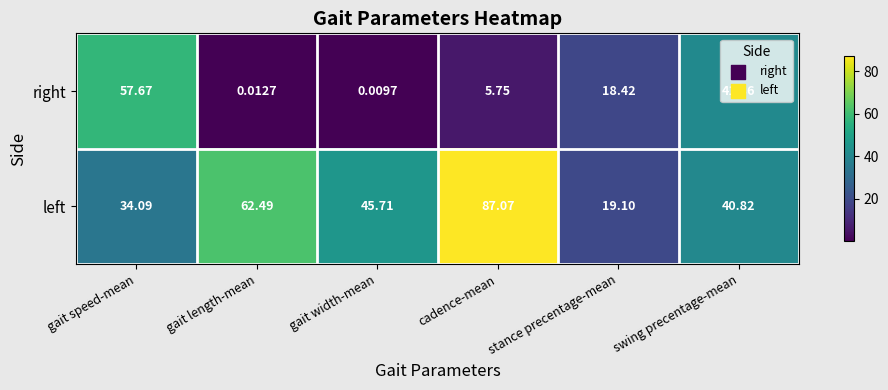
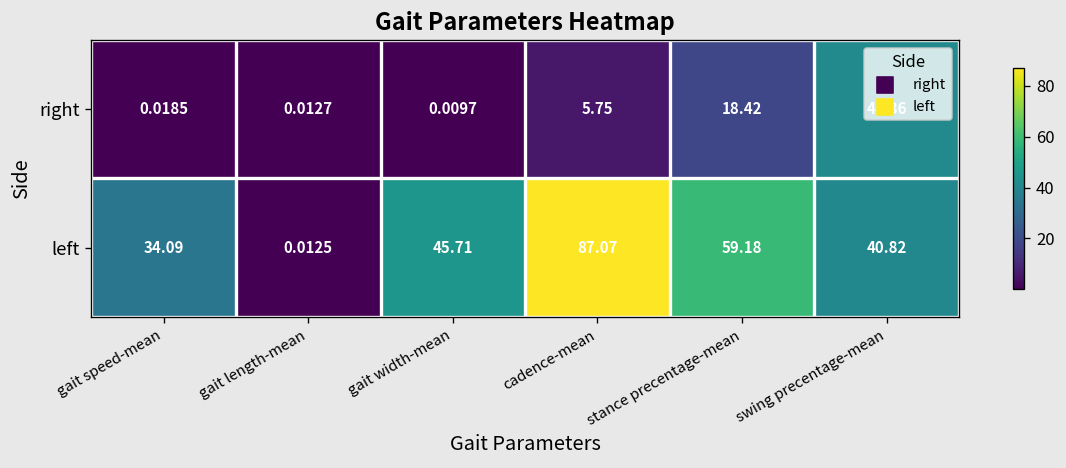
right, gait speed-mean: 57.67 -> 0.0185
left, gait length-mean: 62.49 -> 0.0125
left, stance precentage-mean: 19.10 -> 59.18
